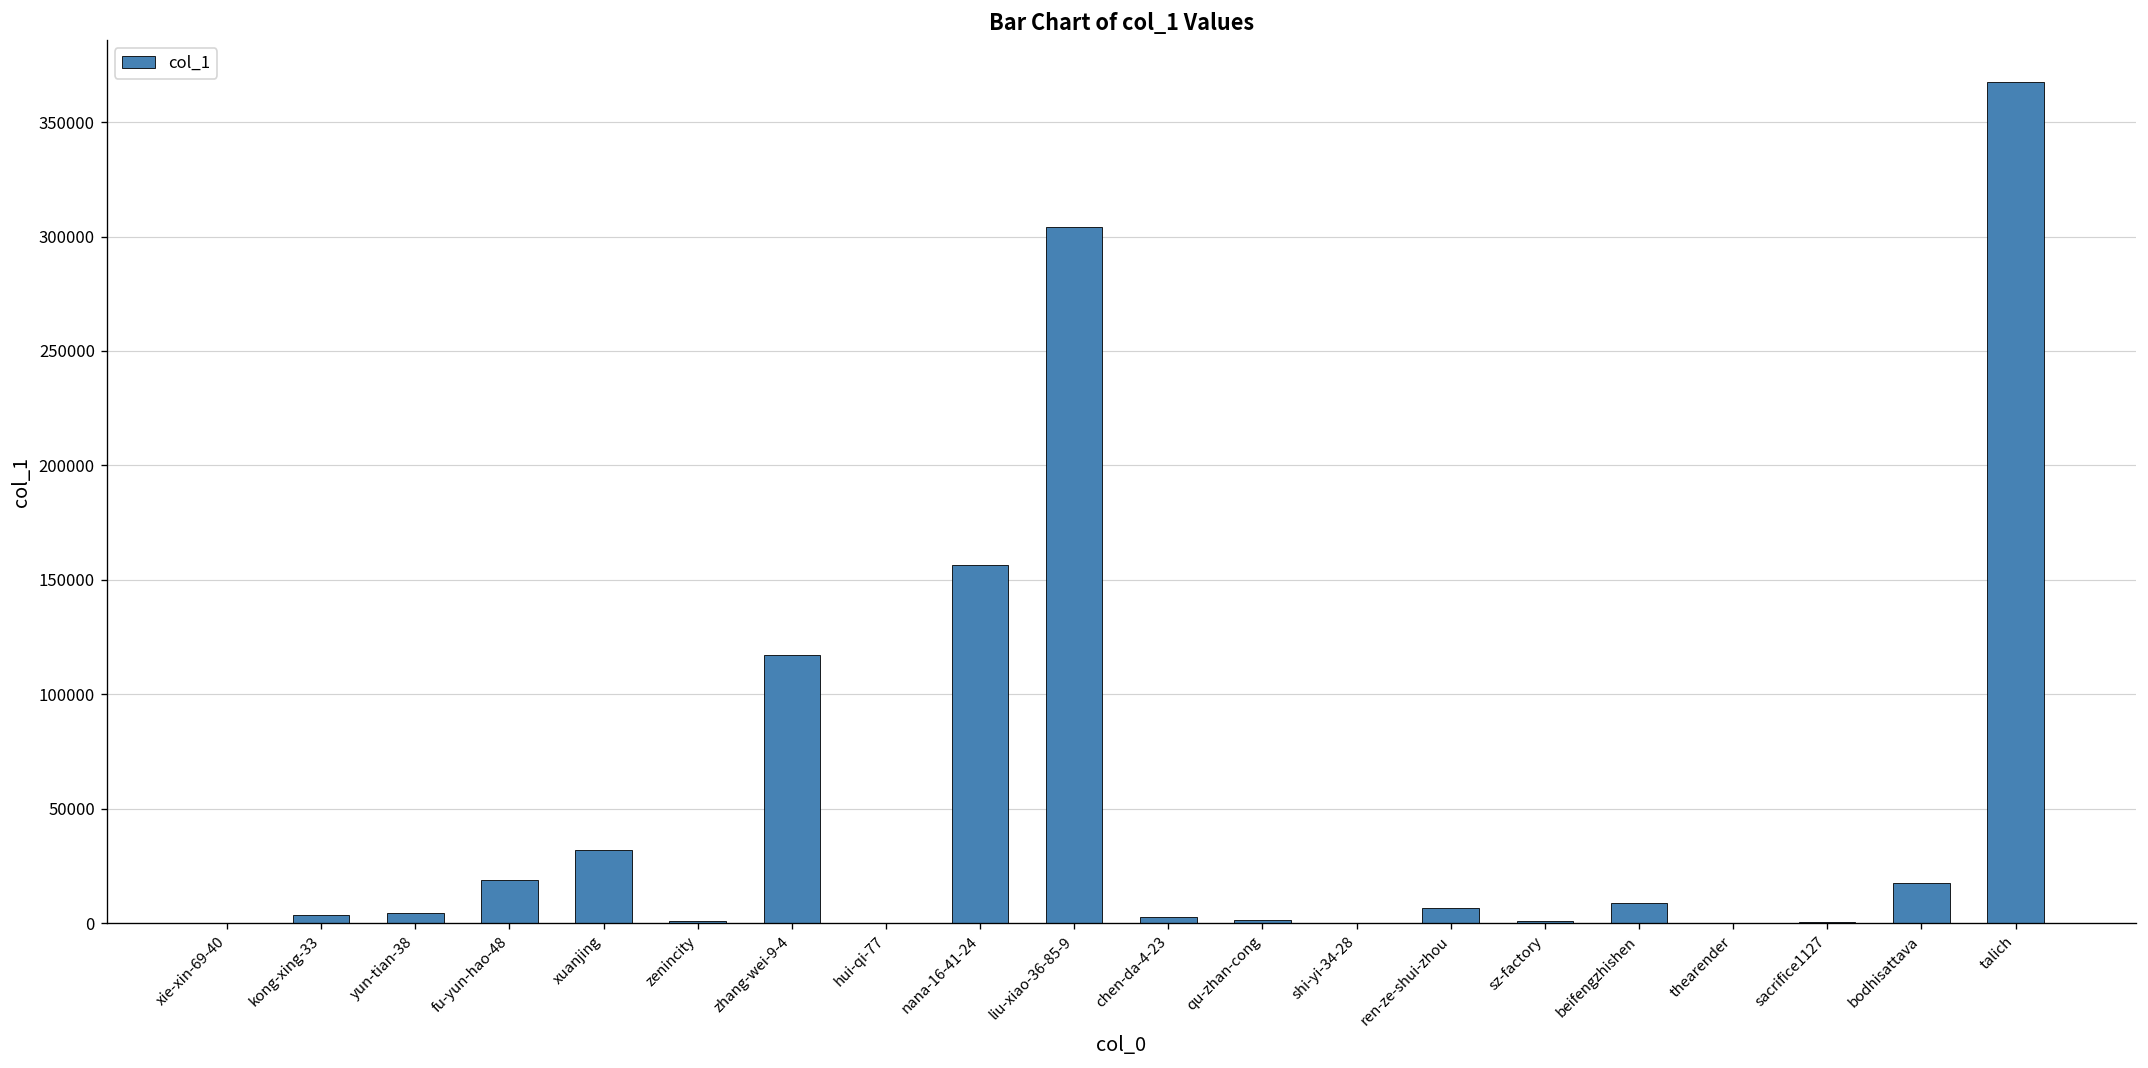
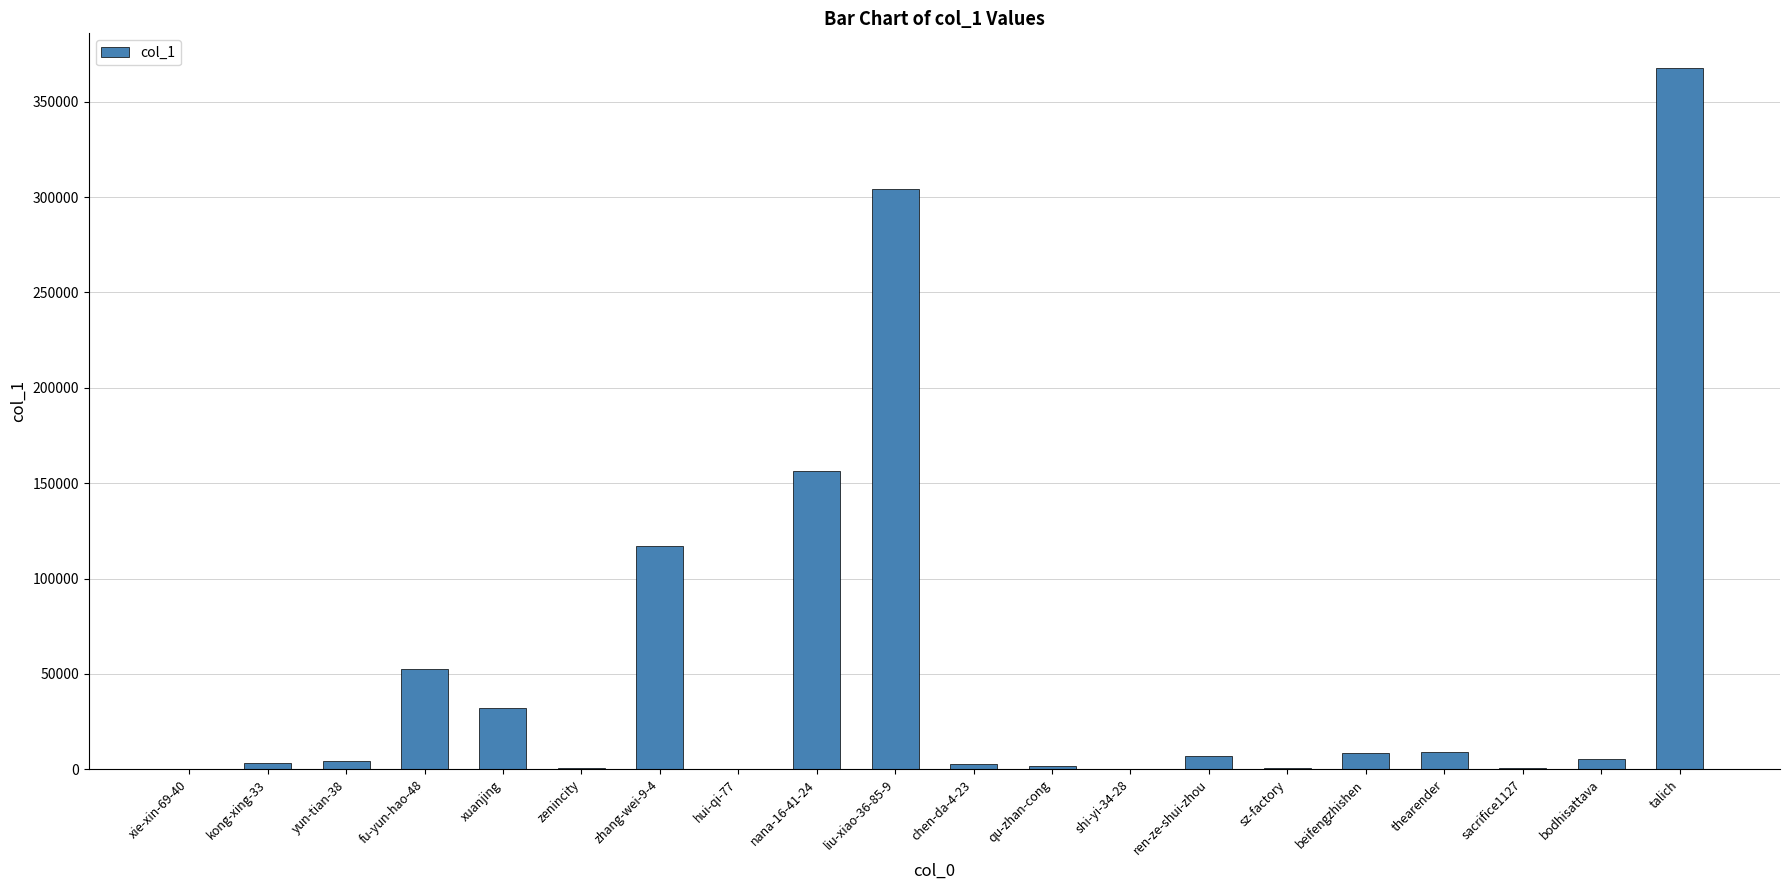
fu-yun-hao-48: 19000 -> 52000
thearender: 0 -> 9000
bodhisattava: 17000 -> 5000
